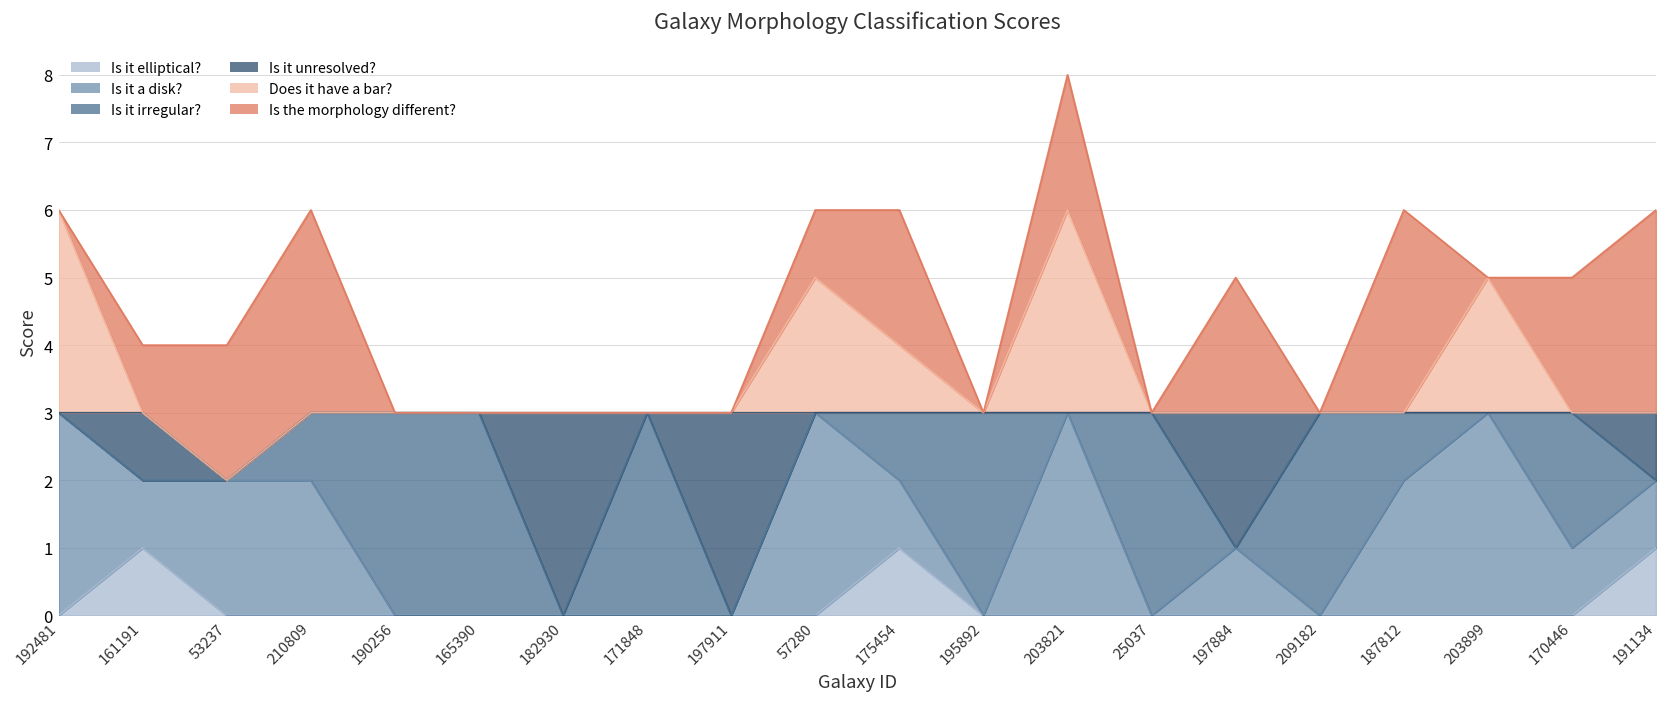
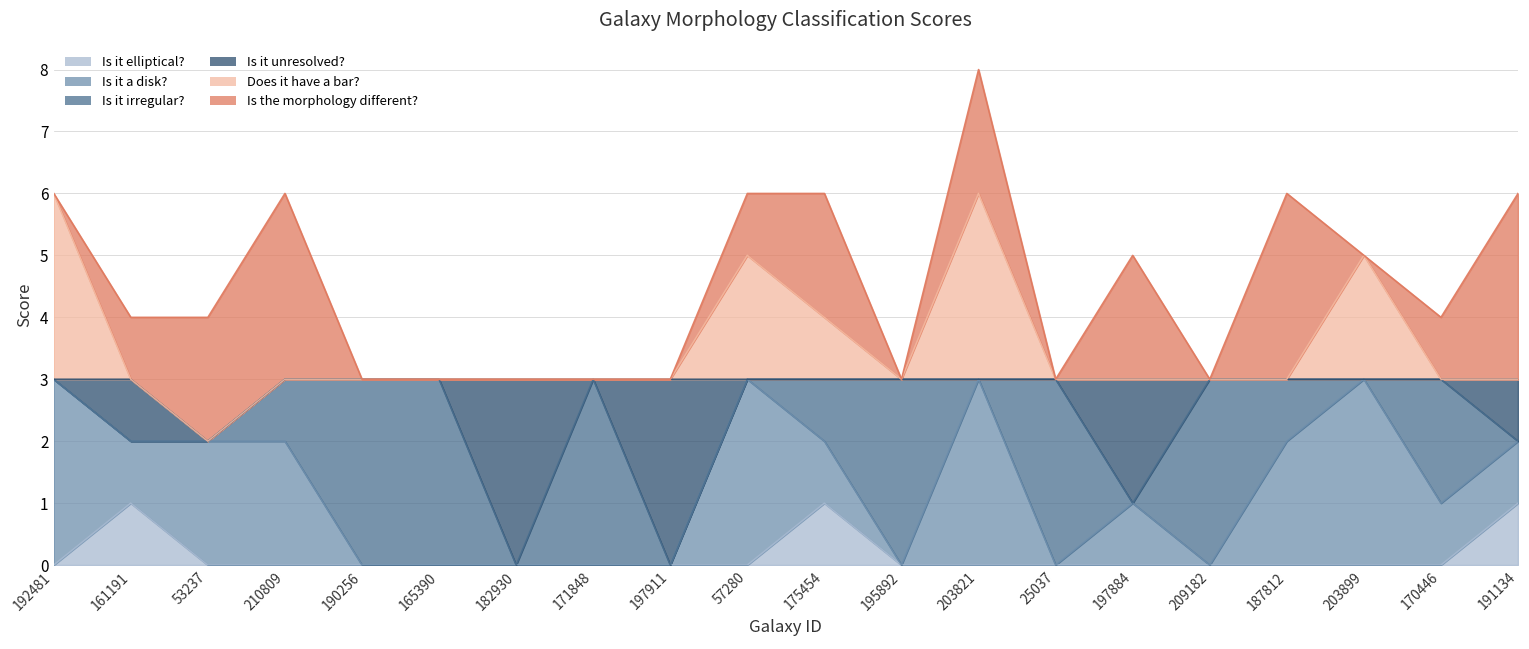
Is the morphology different?, 170446: 2 -> 1
